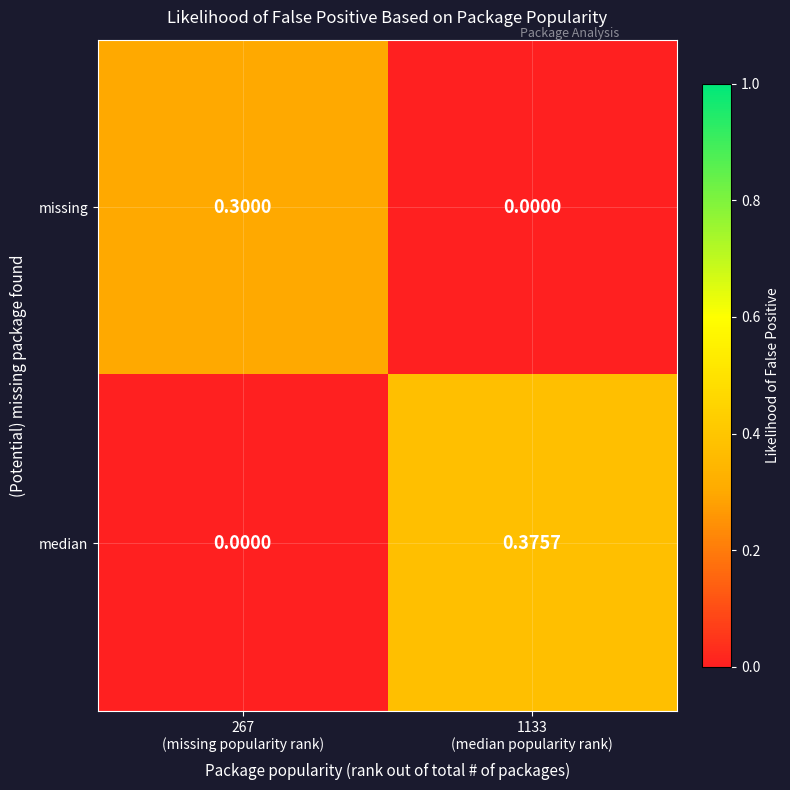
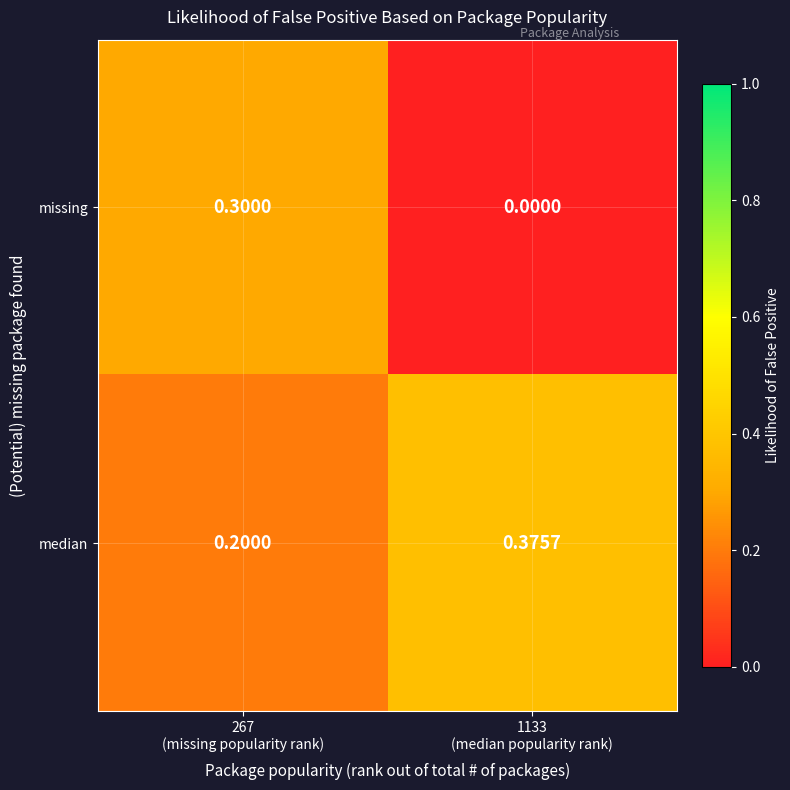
median, 267 (missing popularity rank): 0.0000 -> 0.2000
